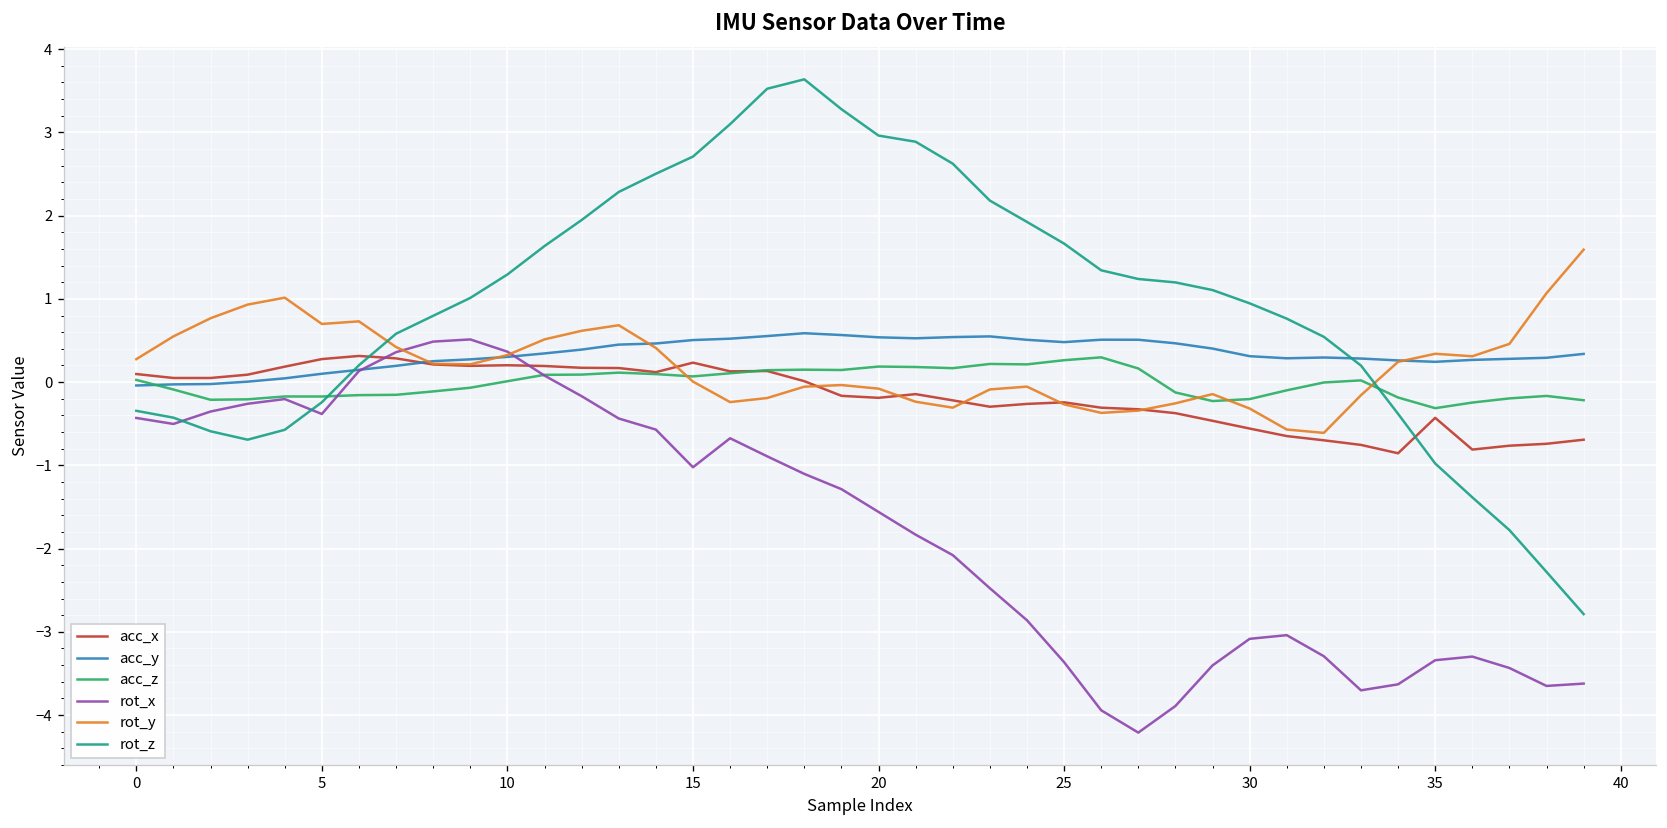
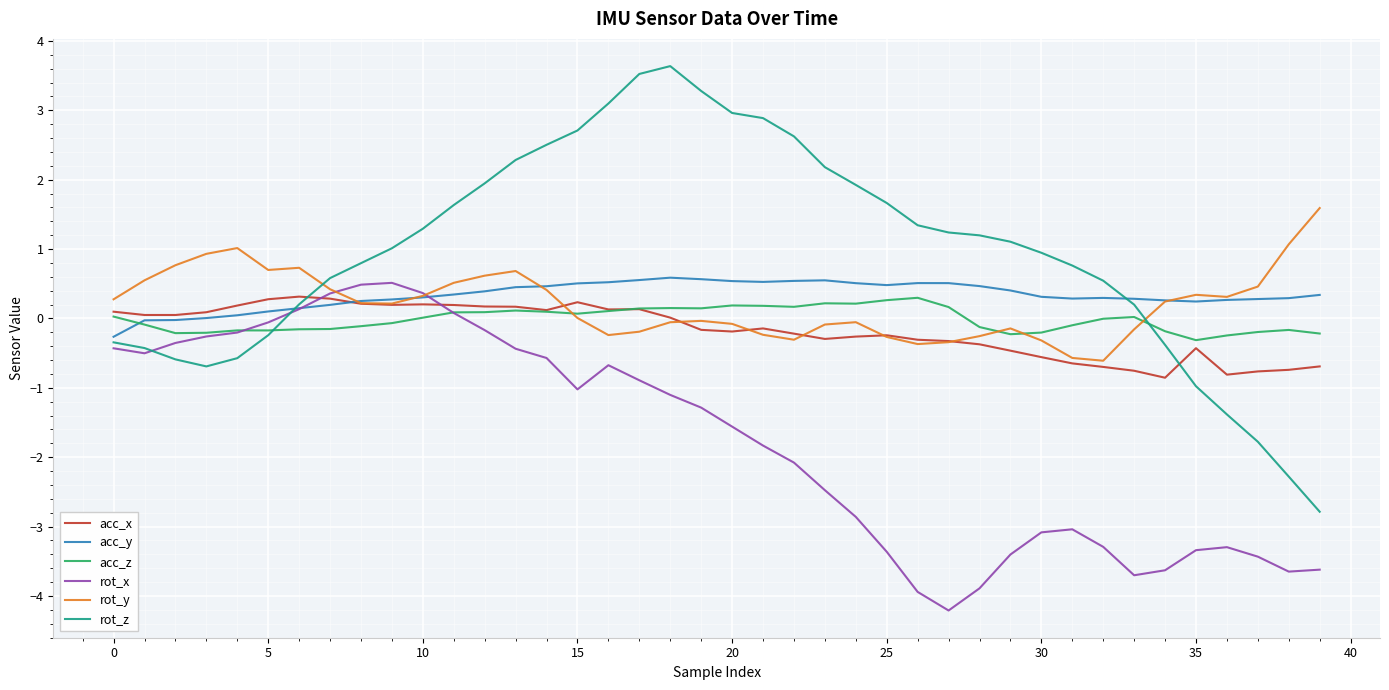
acc_y, 0: 0.0 -> -0.3
rot_x, 5: -0.4 -> -0.1
